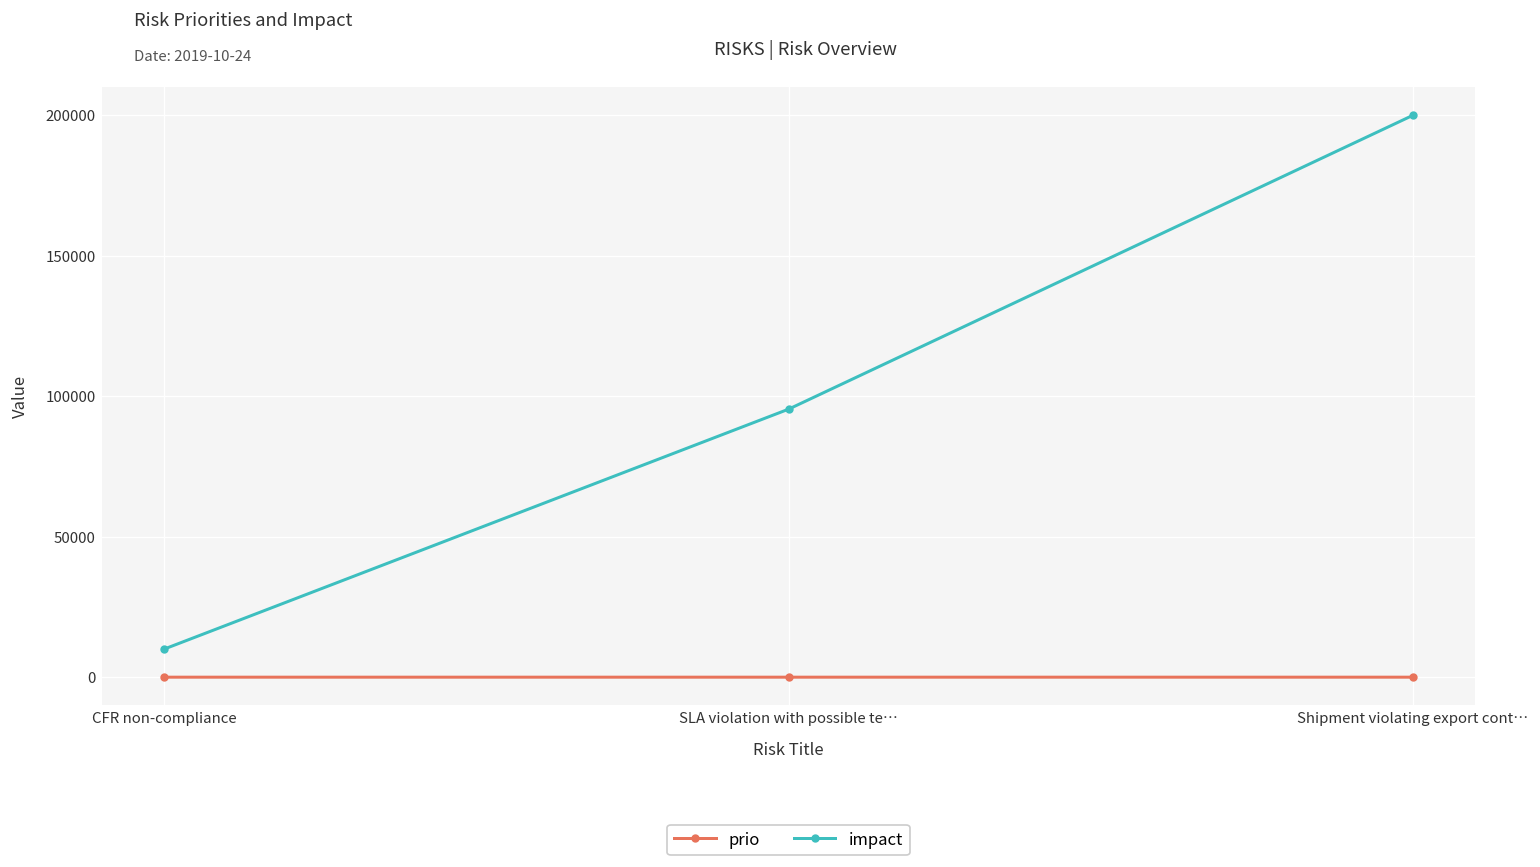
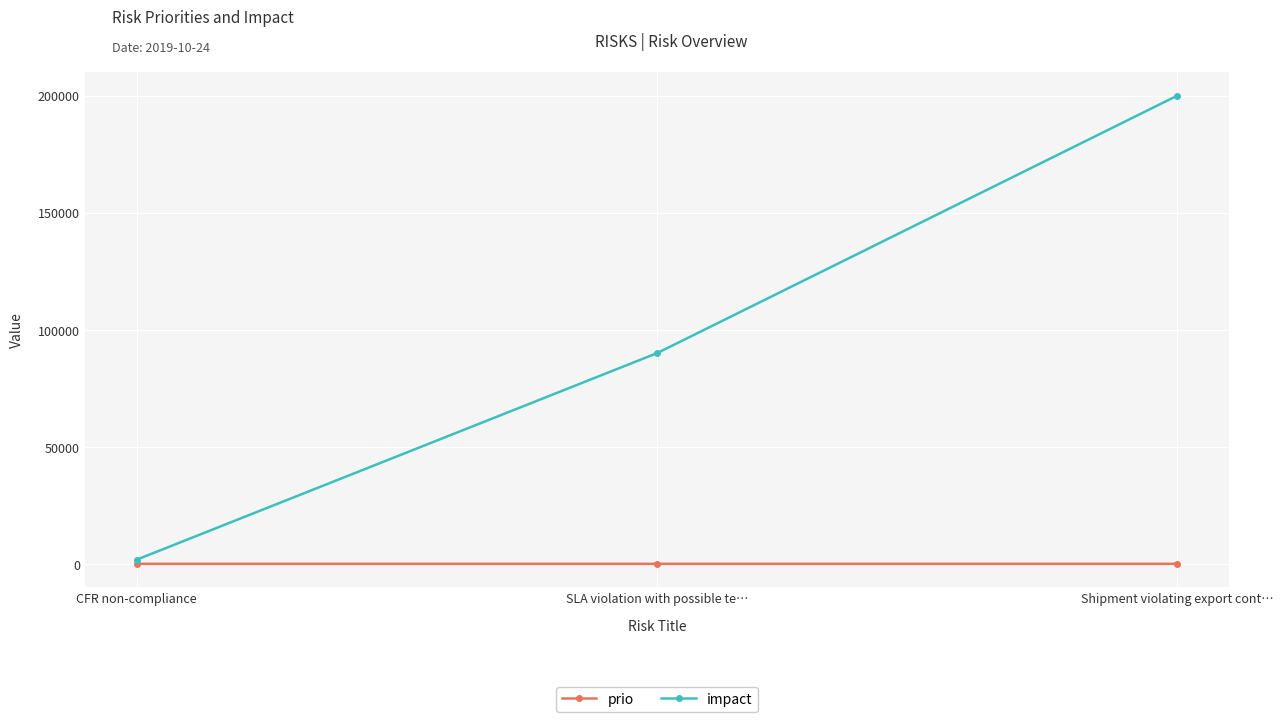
impact, CFR non-compliance: 10000 -> 2000
impact, SLA violation with possible te…: 95000 -> 90000
